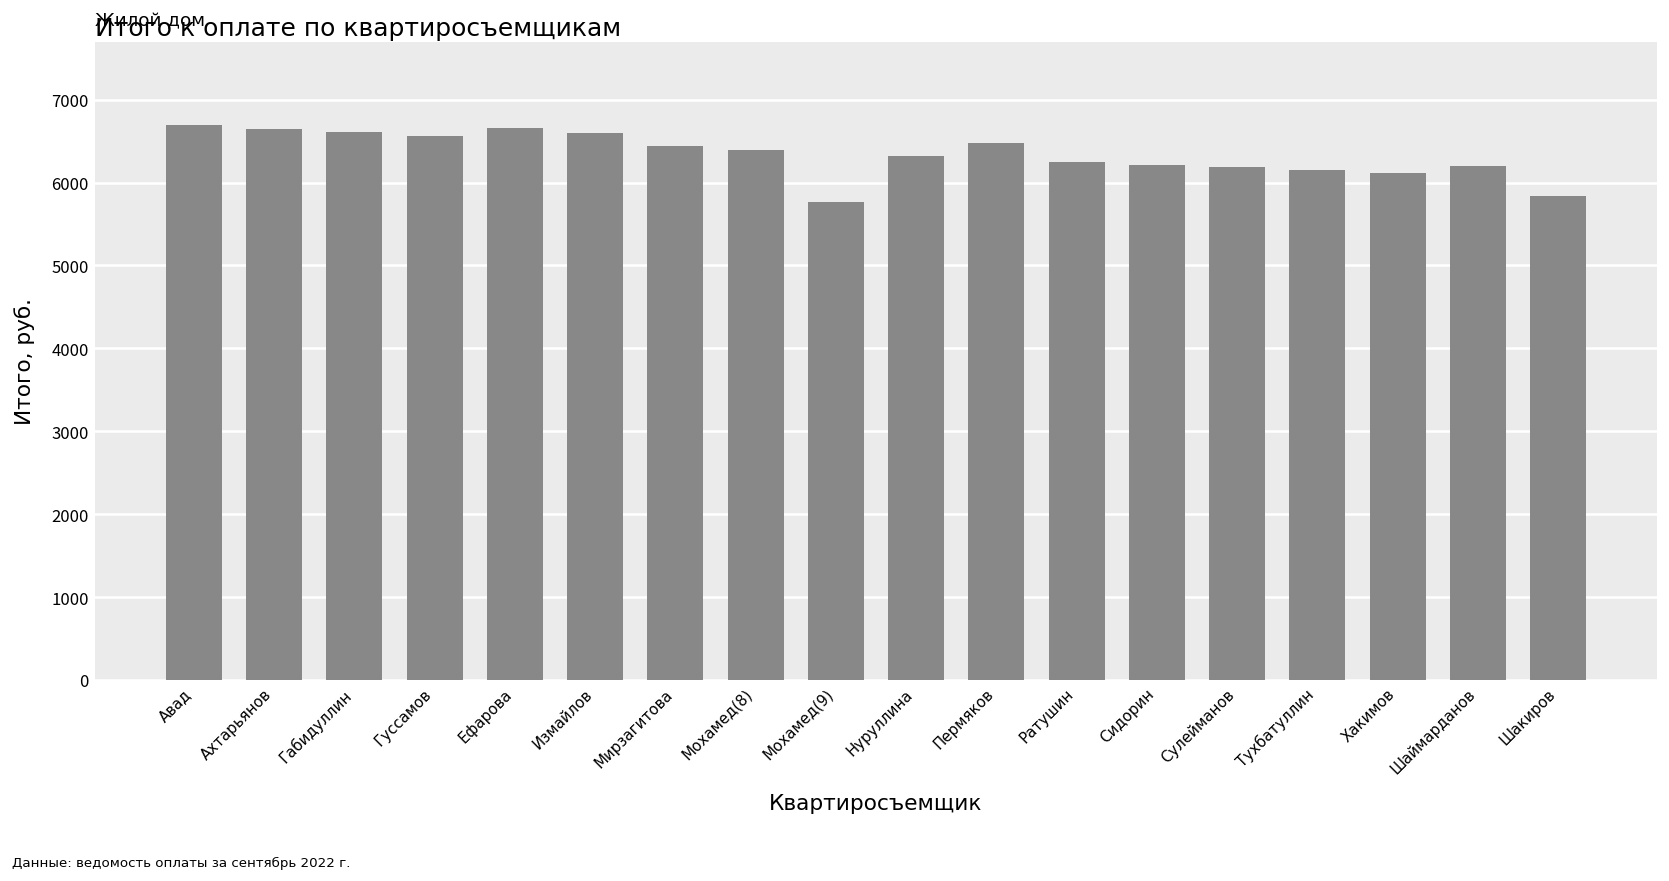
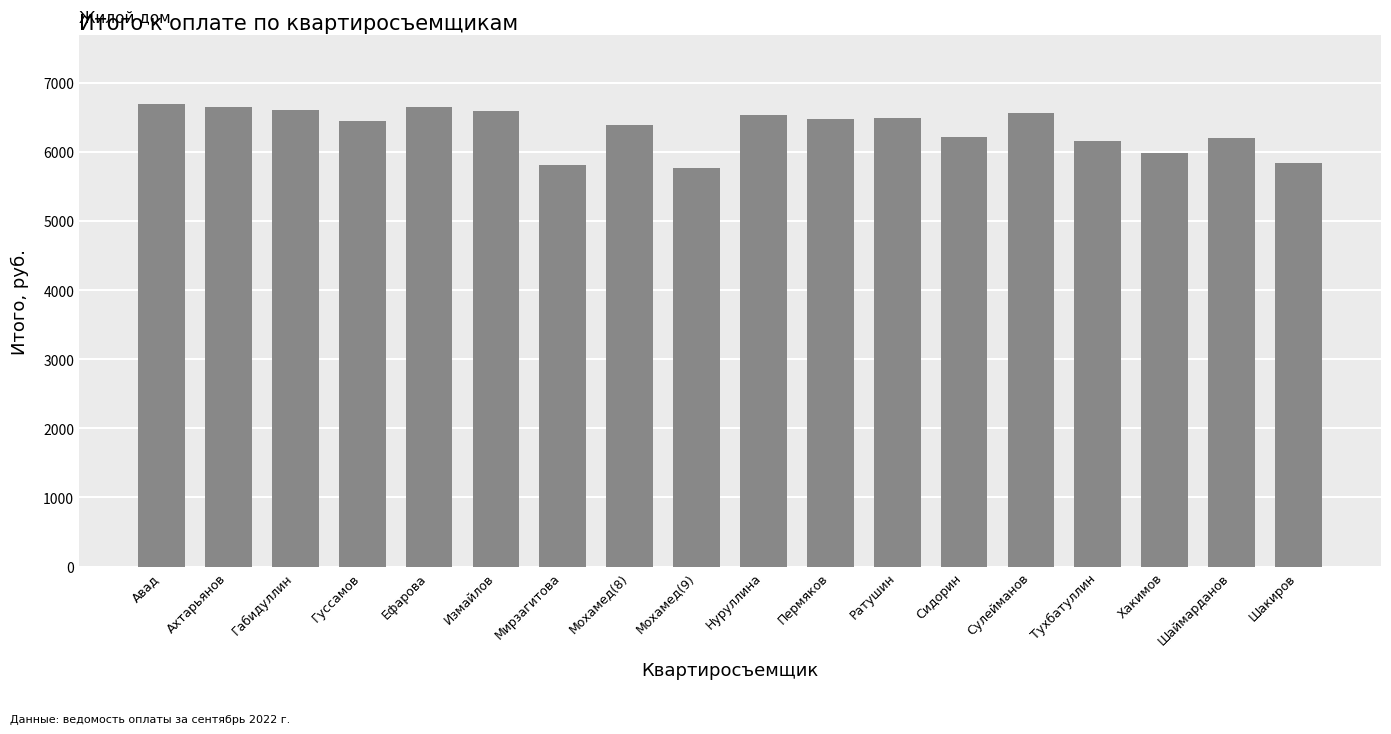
Гуссамов: 6600 -> 6400
Мирзагитова: 6400 -> 5800
Нуруллина: 6300 -> 6500
Ратушин: 6300 -> 6500
Сулейманов: 6200 -> 6600
Хакимов: 6100 -> 6000
